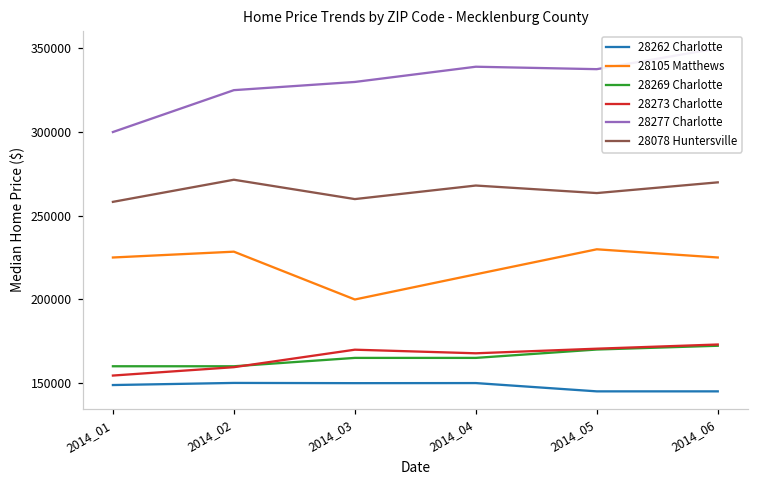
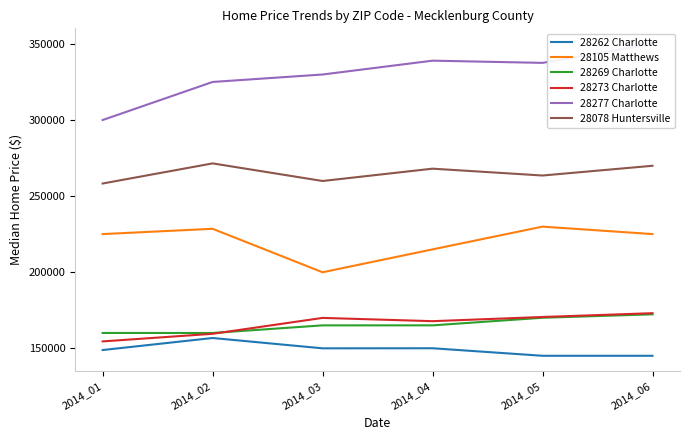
28262 Charlotte, 2014_02: 150000 -> 157000
